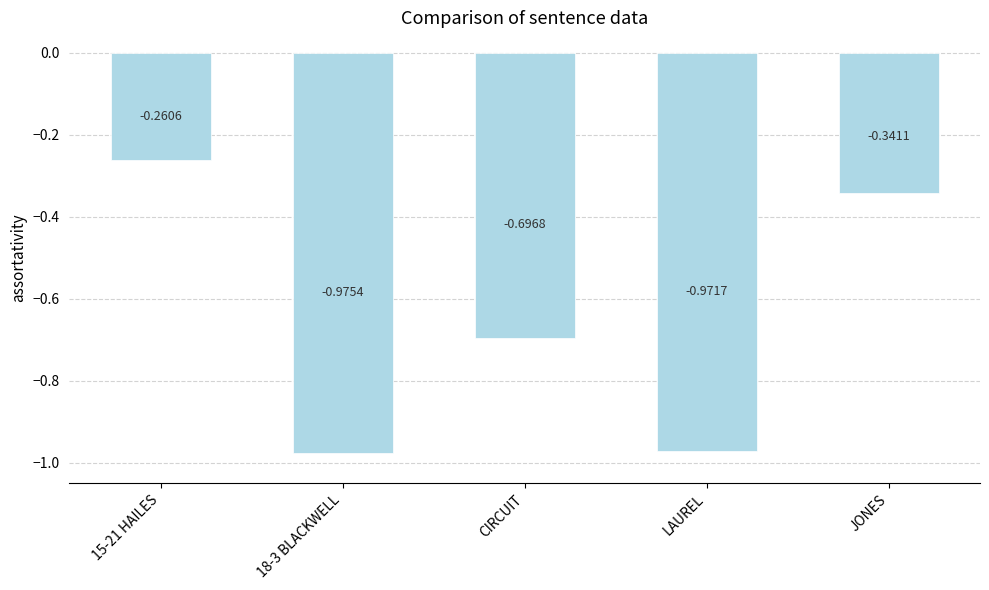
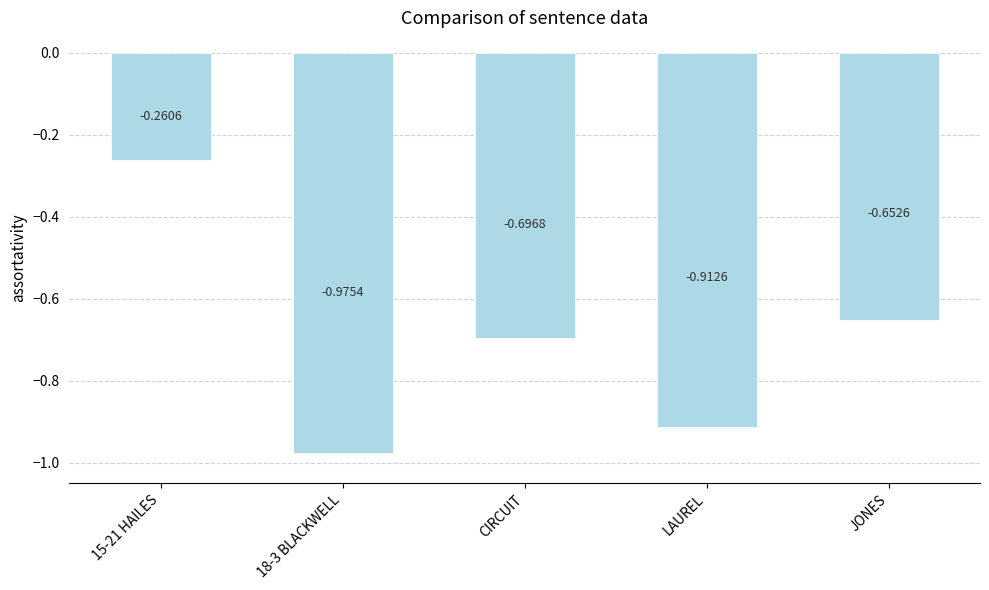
LAUREL: -0.9717 -> -0.9126
JONES: -0.3411 -> -0.6526
